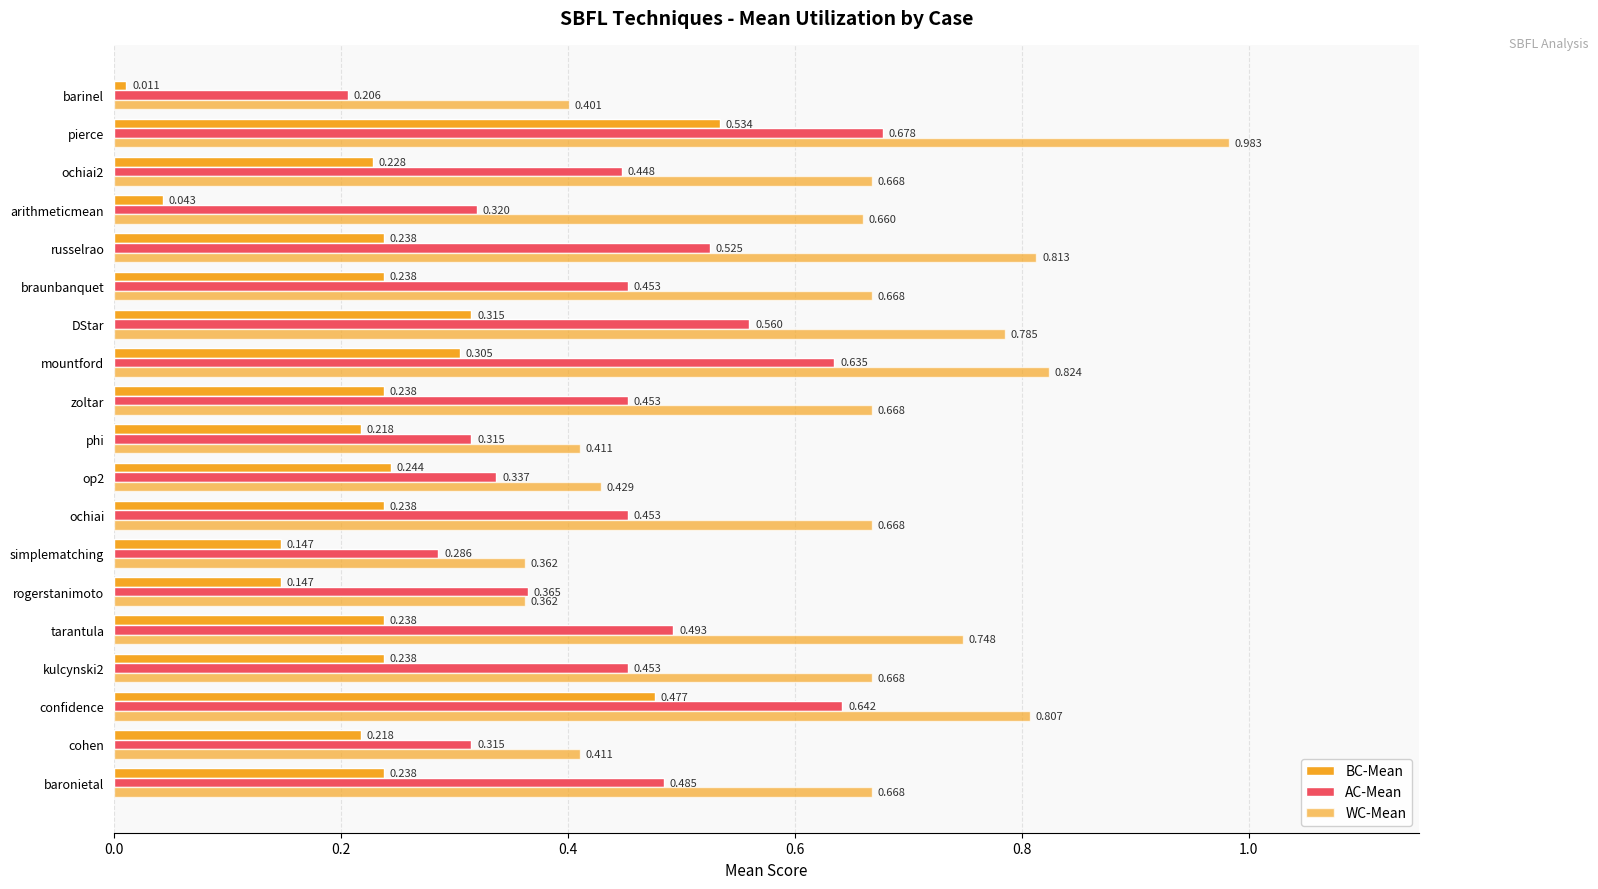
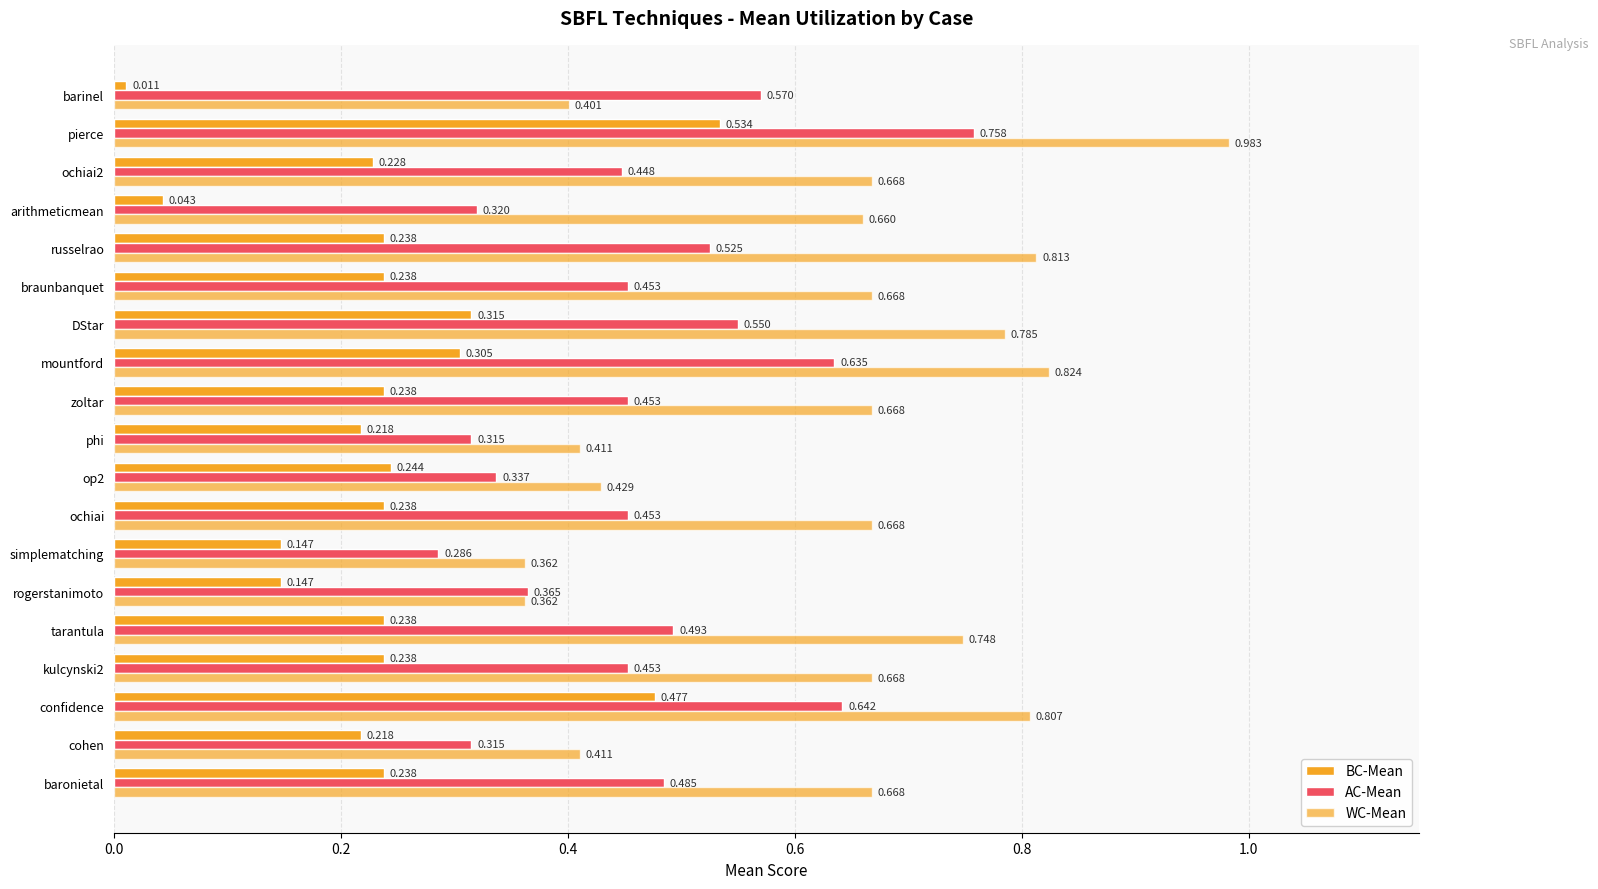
AC-Mean, barinel: 0.206 -> 0.570
AC-Mean, pierce: 0.678 -> 0.758
AC-Mean, DStar: 0.560 -> 0.550
